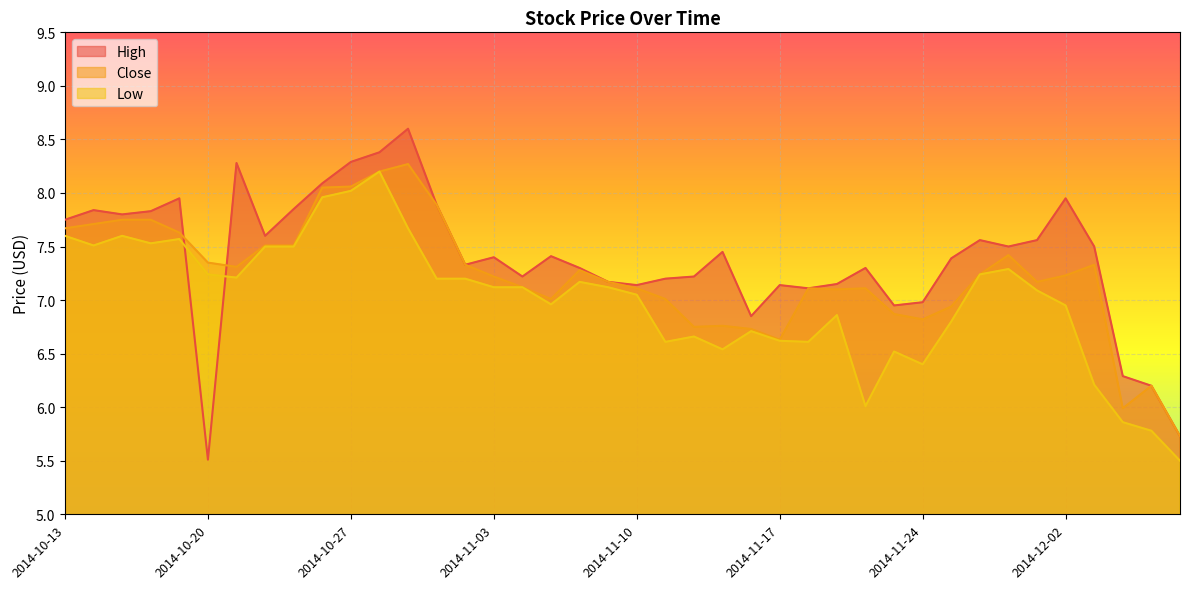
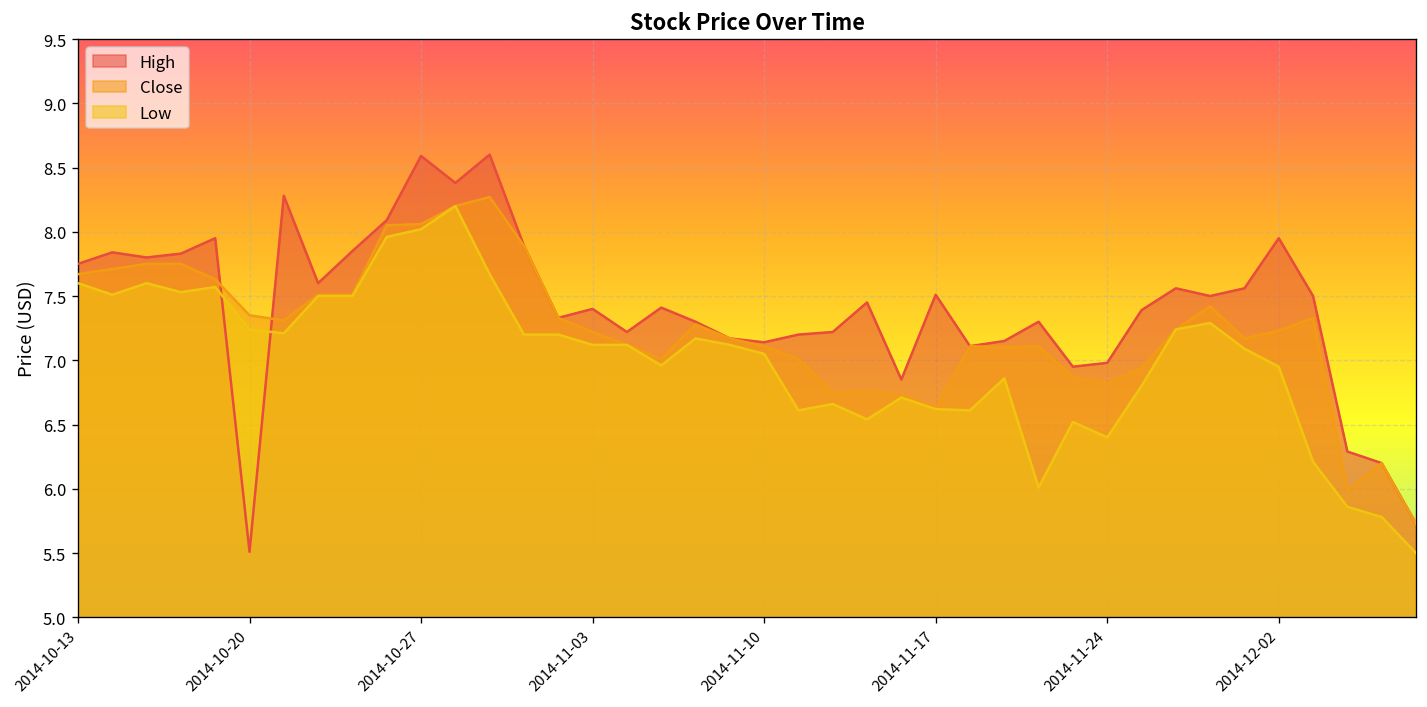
High, 2014-10-27: 8.29 -> 8.59
High, 2014-11-17: 7.14 -> 7.51
